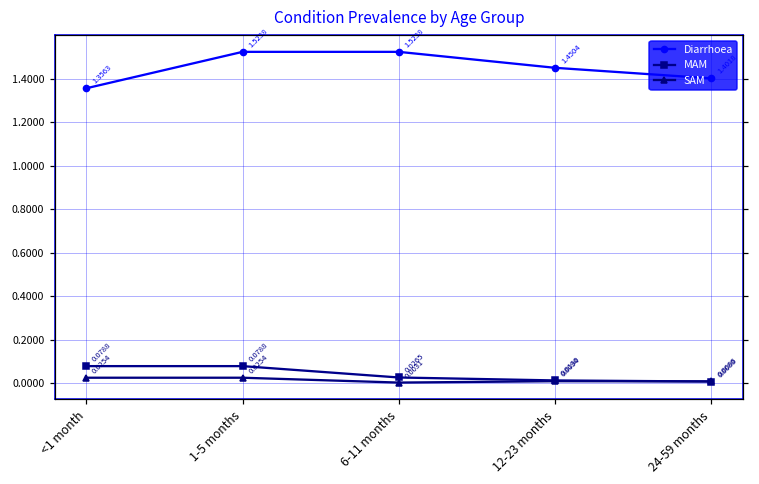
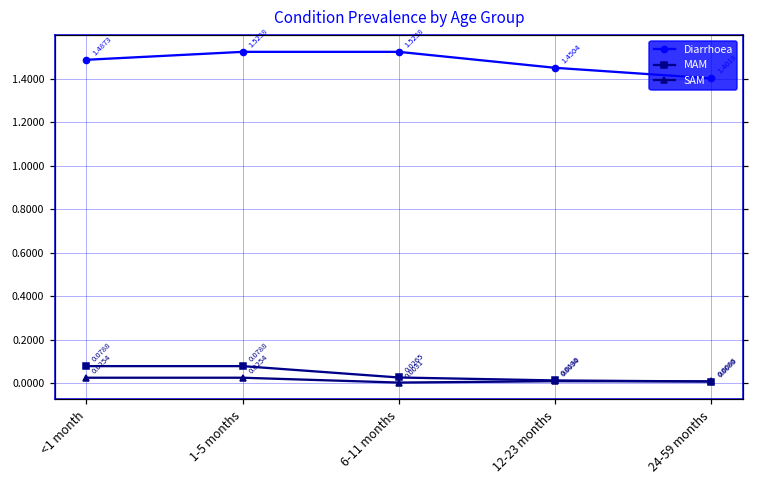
Diarrhoea, <1 month: 1.3563 -> 1.4873
